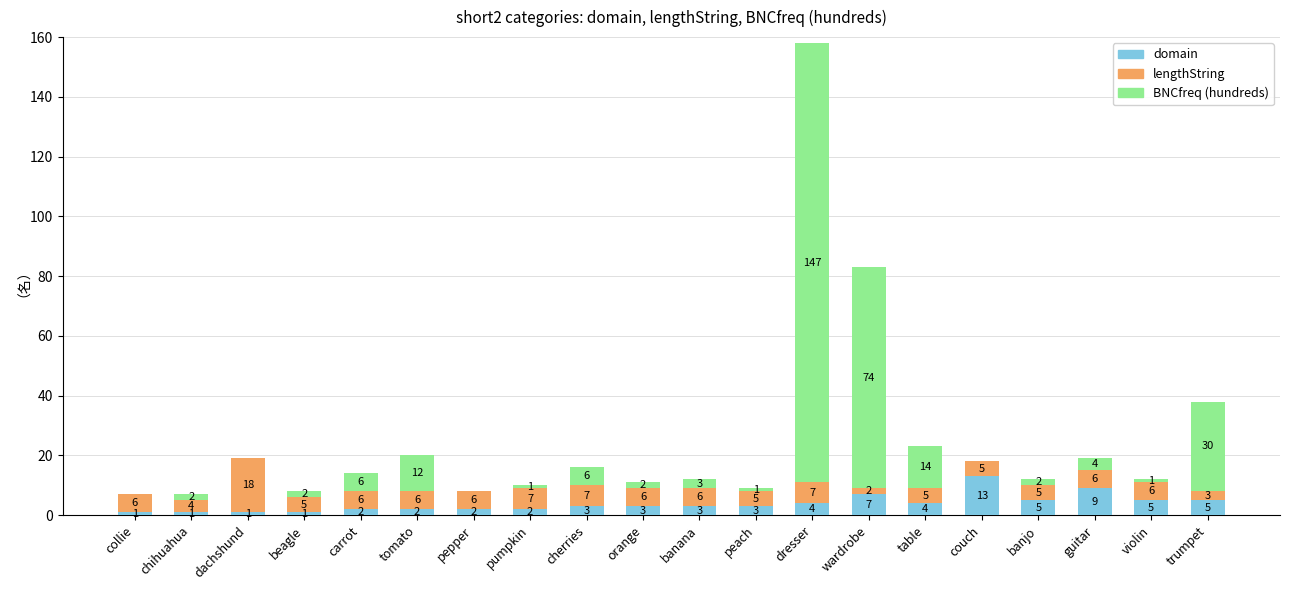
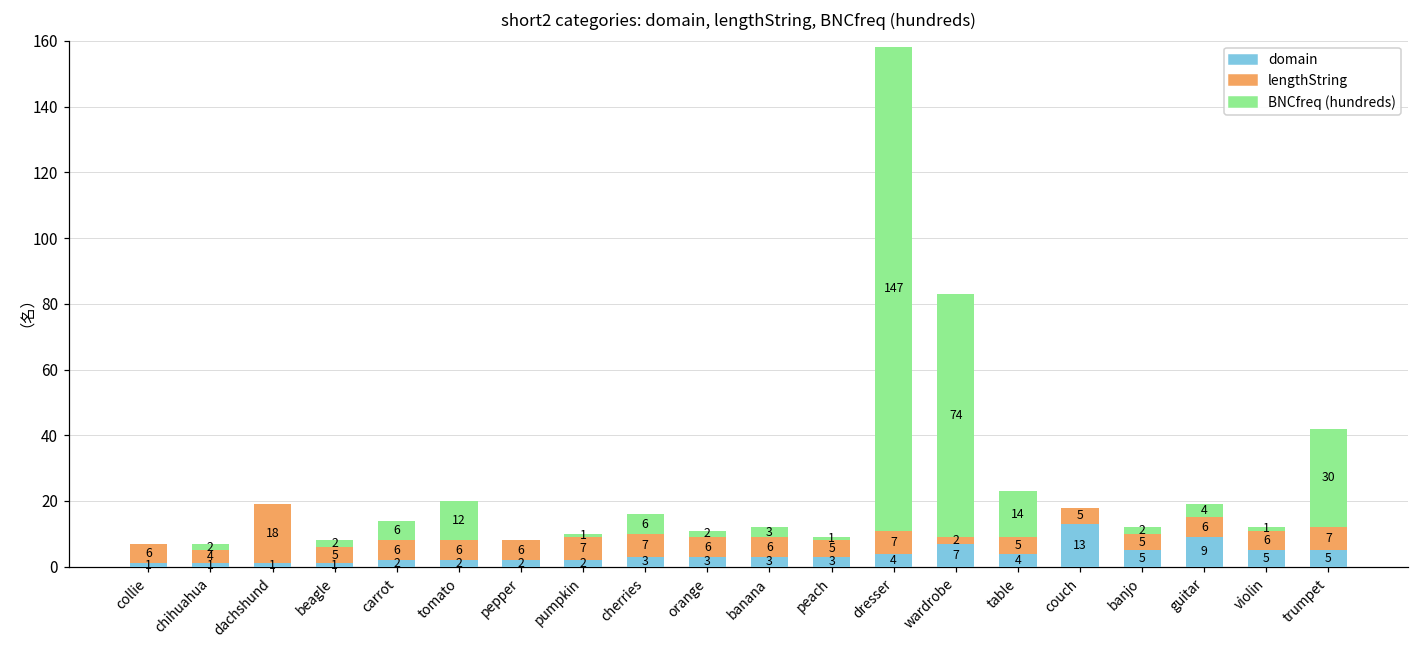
lengthString, trumpet: 3 -> 7
